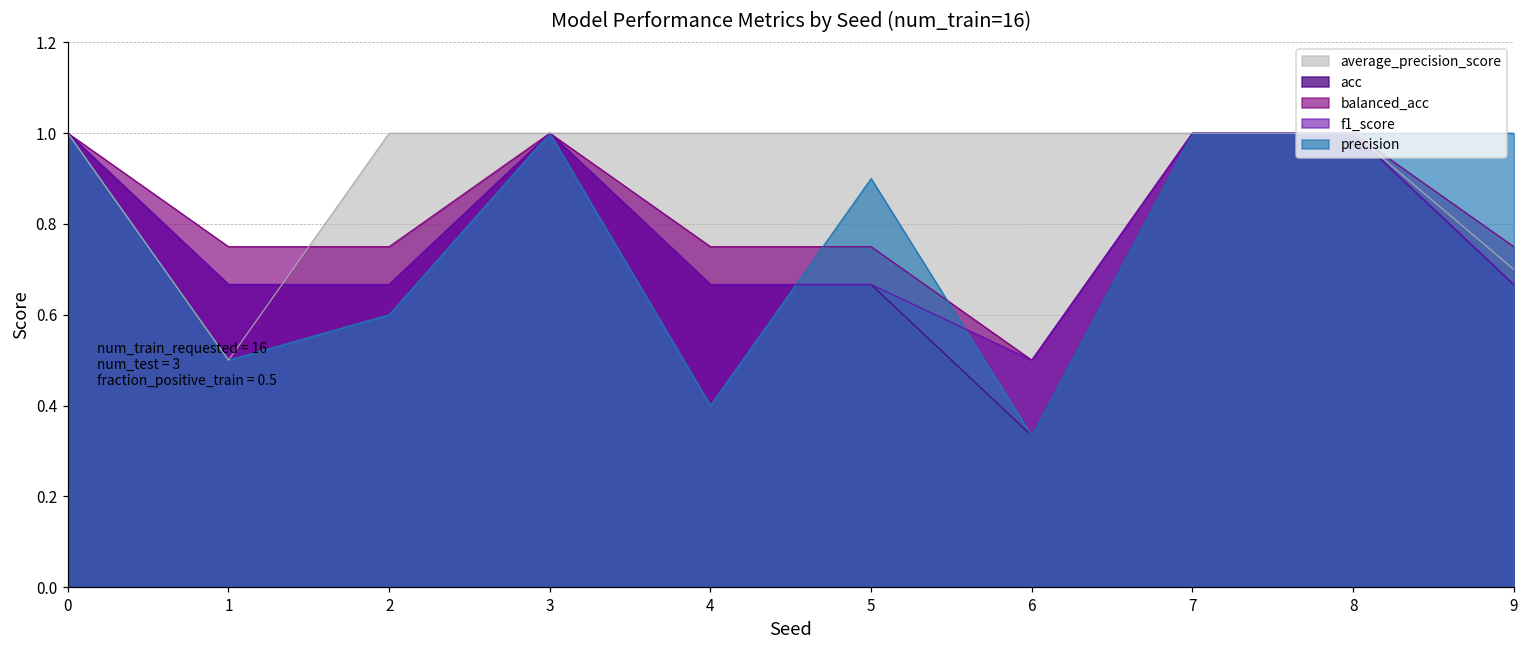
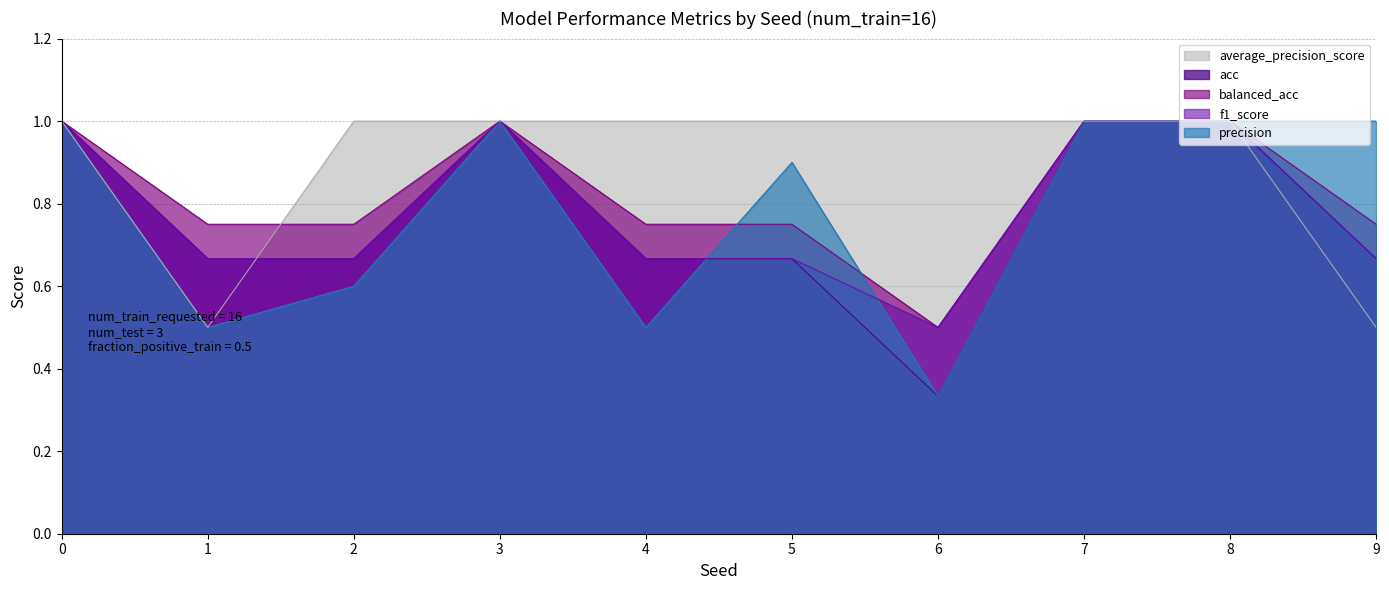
precision, 4: 0.4 -> 0.5
average_precision_score, 9: 0.7 -> 0.5
